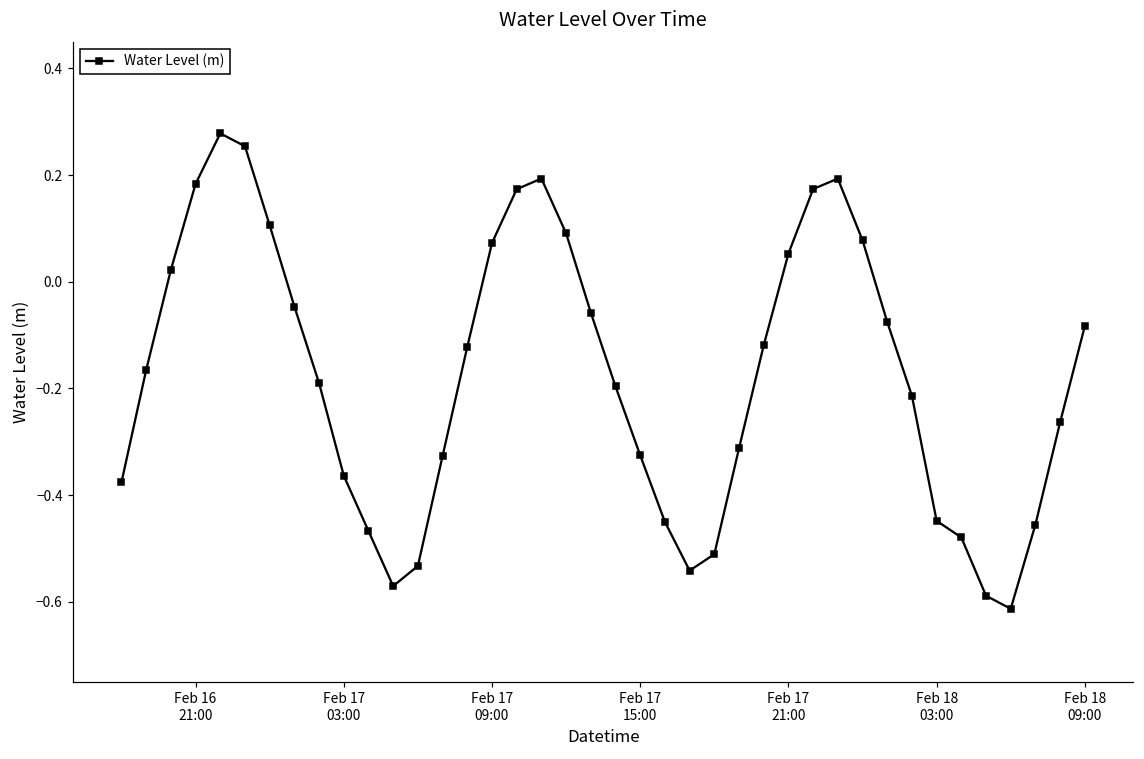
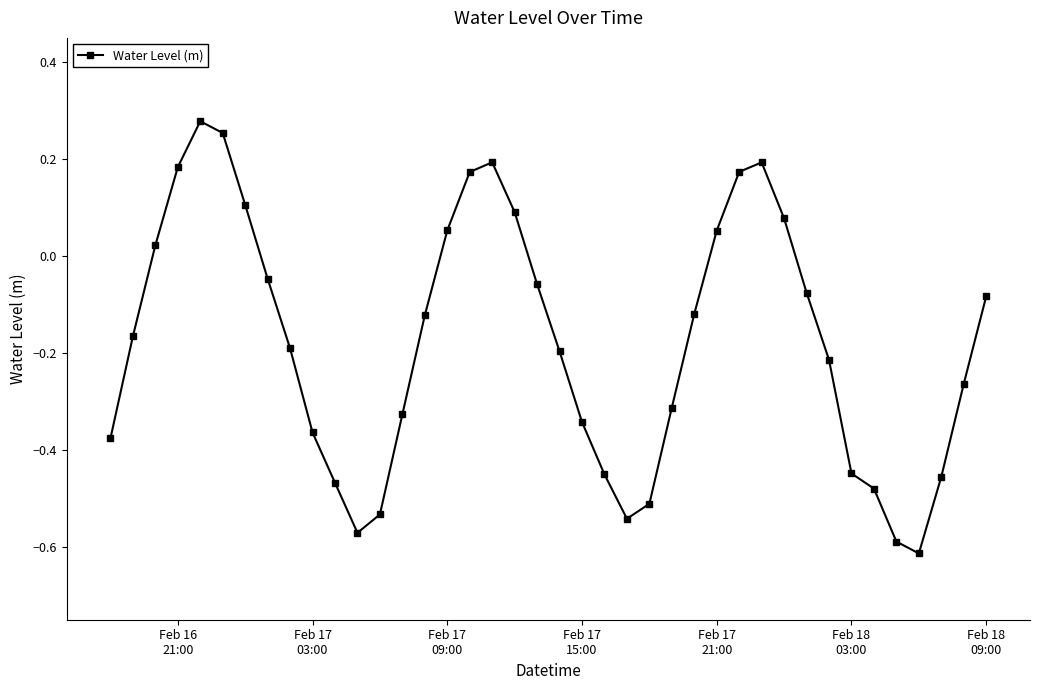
Feb 17 09:00: 0.07 -> 0.05
Feb 17 15:00: -0.33 -> -0.34
